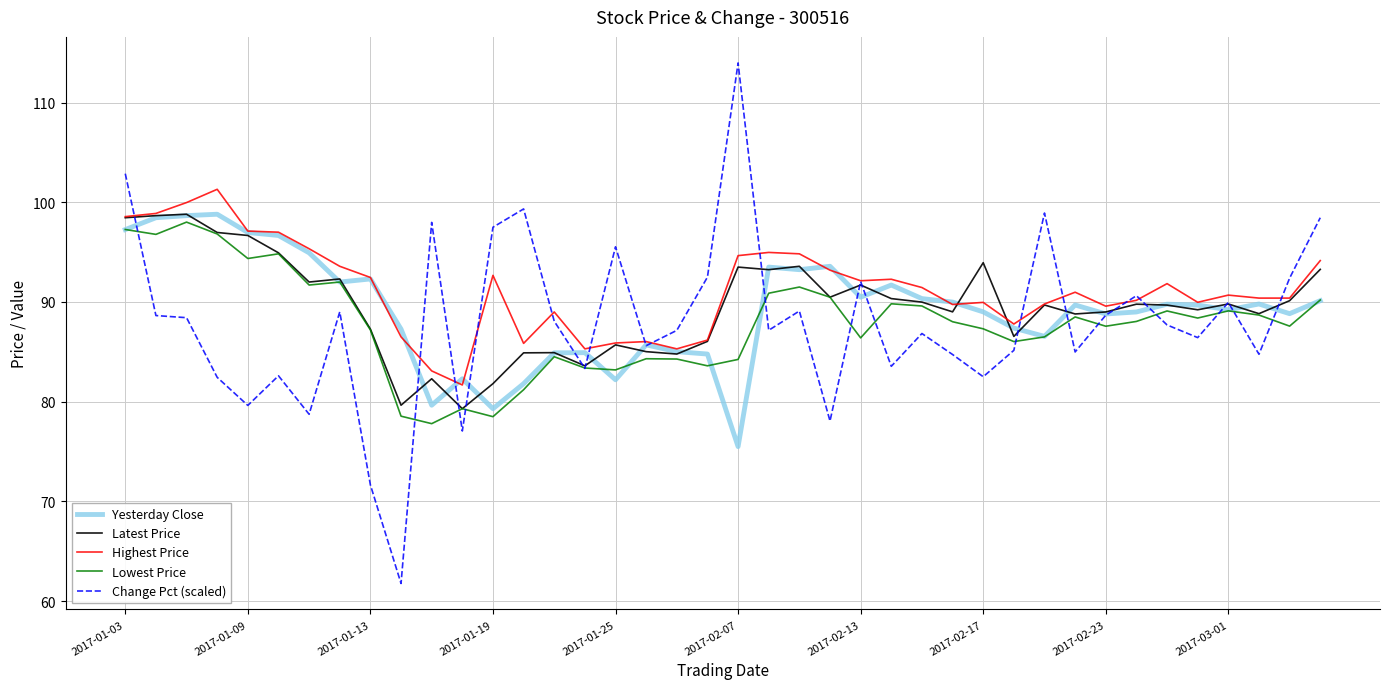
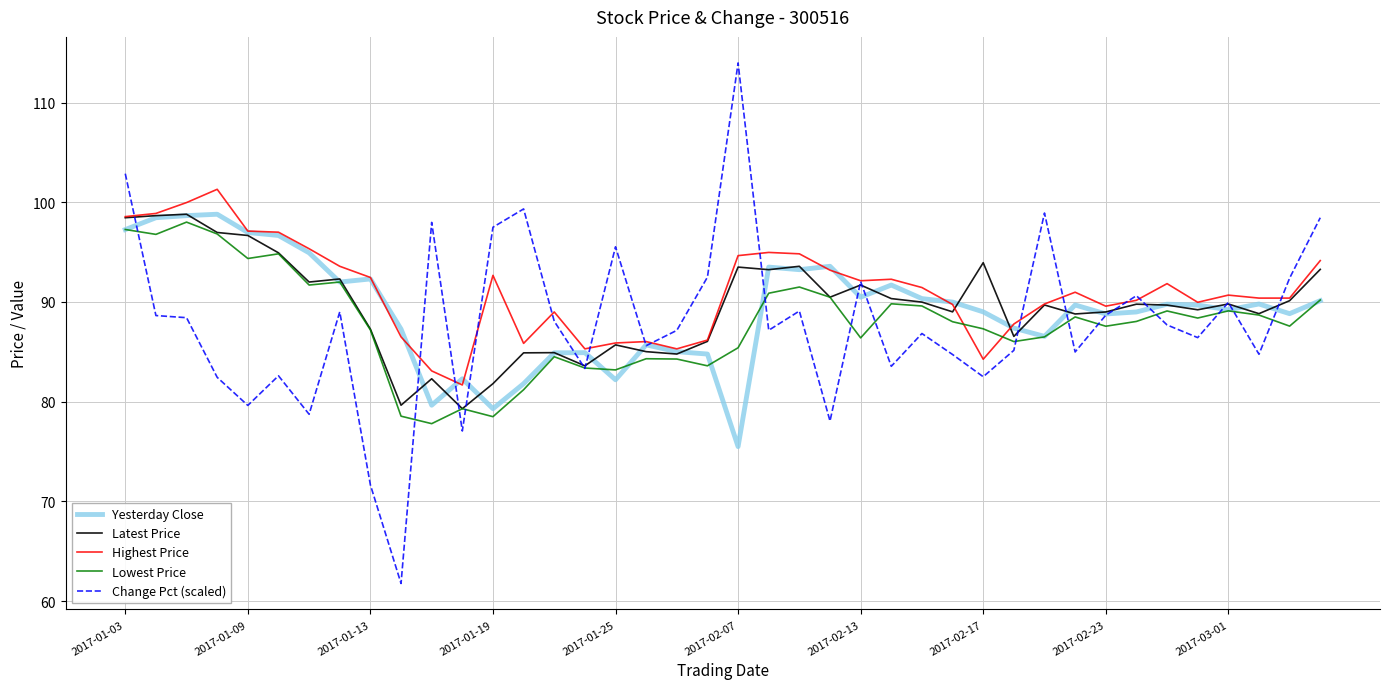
Lowest Price, 2017-02-07: 84 -> 85
Highest Price, 2017-02-17: 90 -> 84
